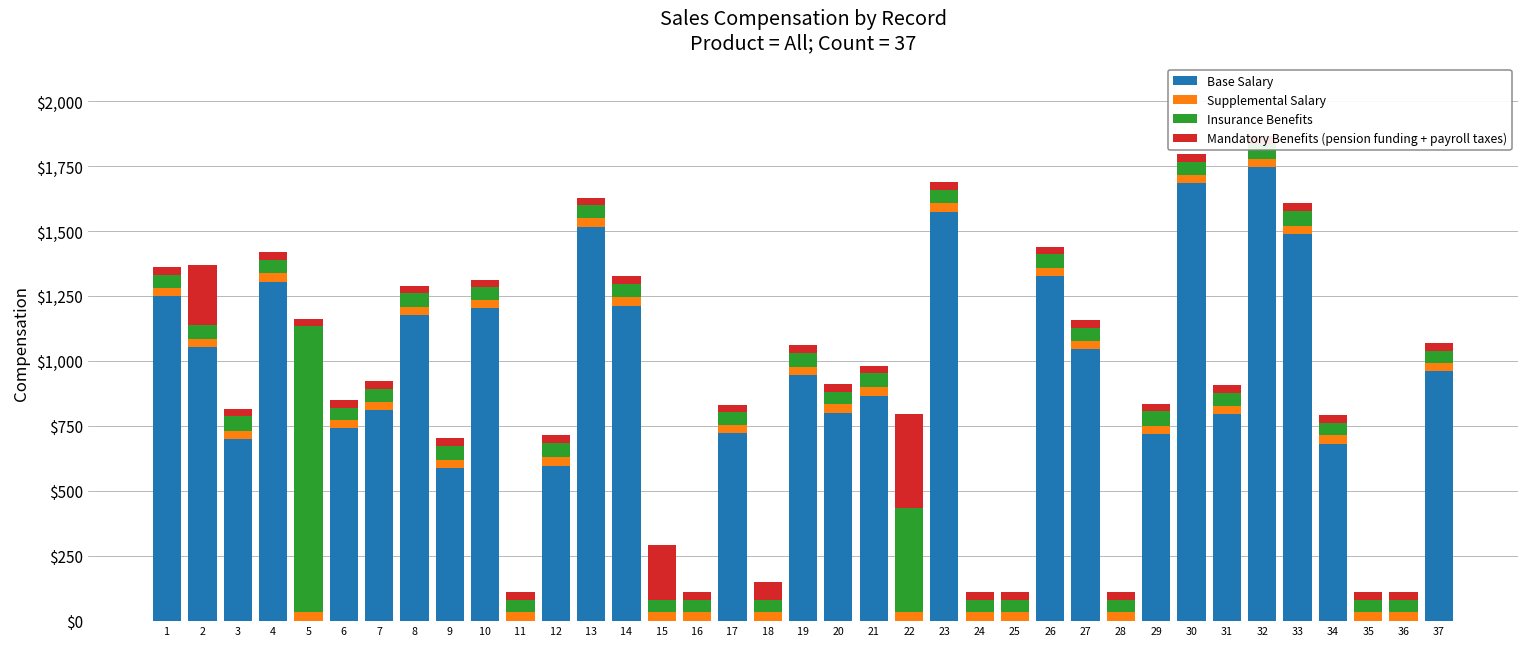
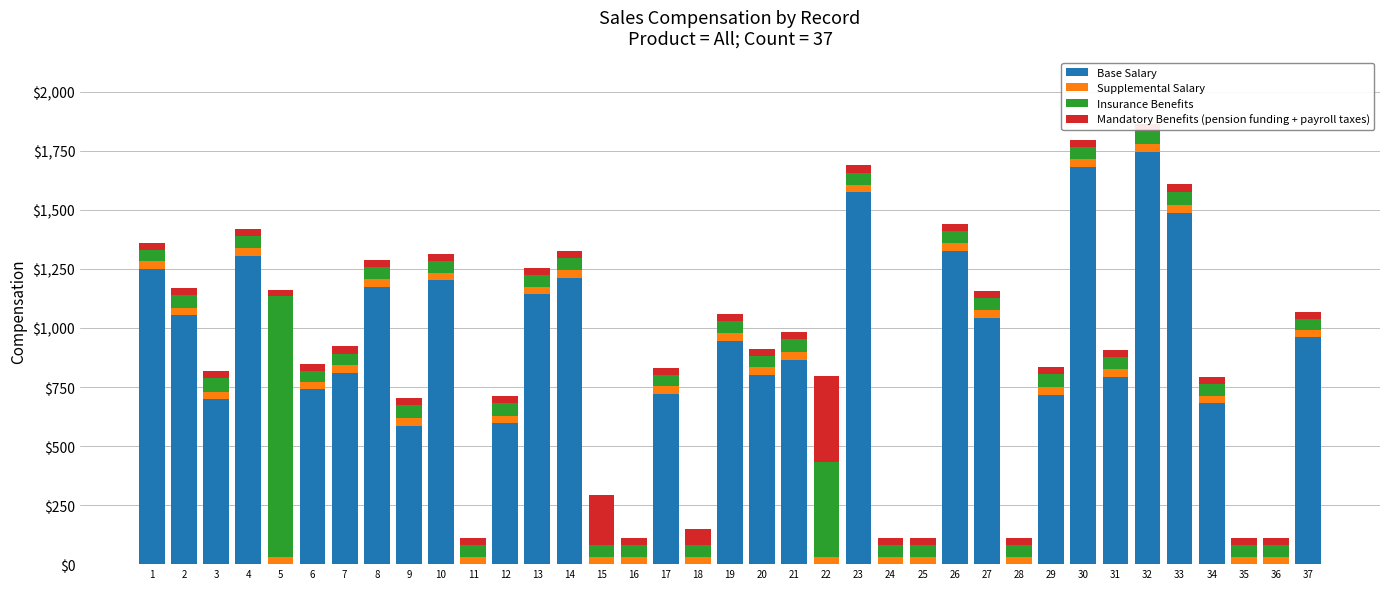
Mandatory Benefits (pension funding + payroll taxes), 2: $230 -> $30
Base Salary, 13: $1,520 -> $1,140
